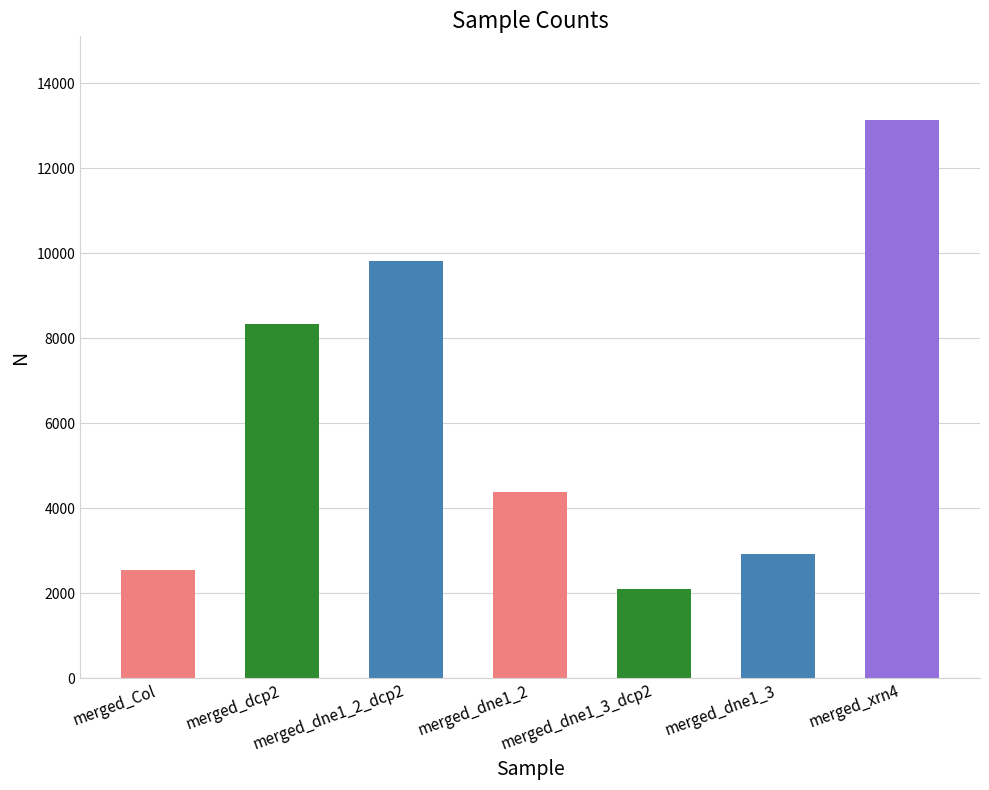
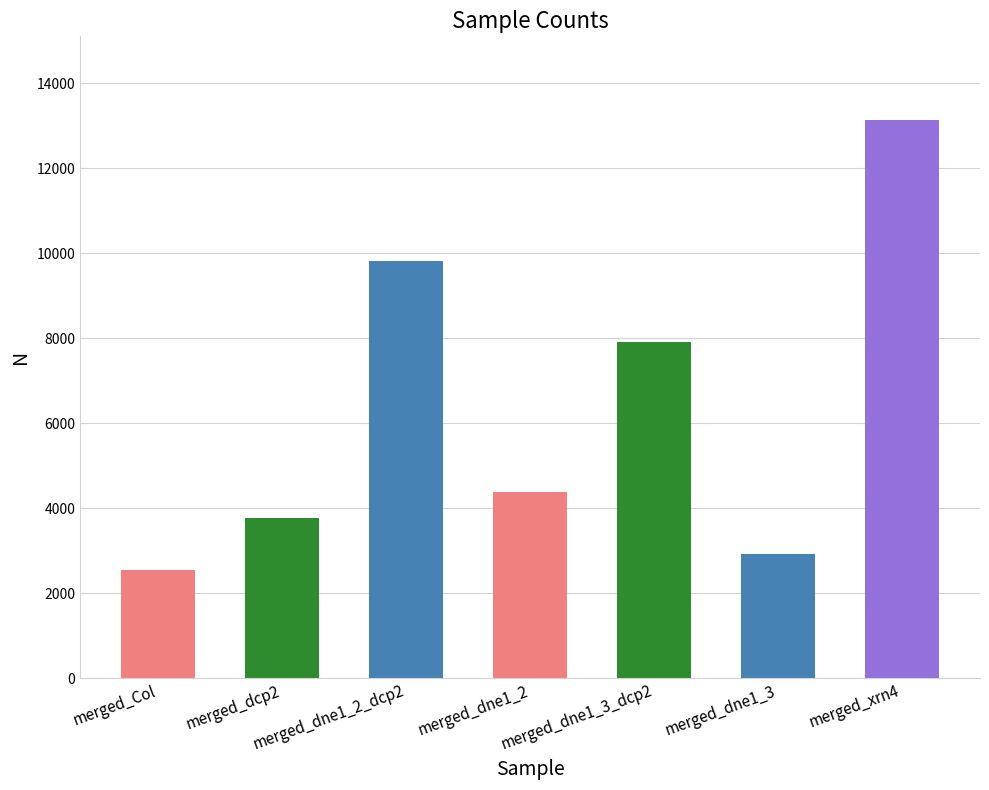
merged_dcp2: 8300 -> 3800
merged_dne1_3_dcp2: 2100 -> 7900
